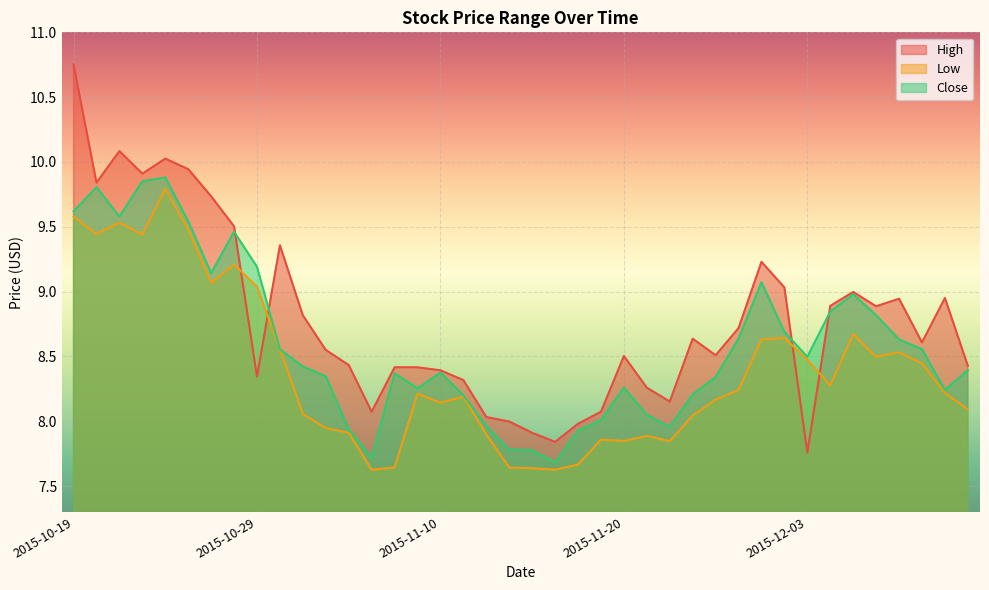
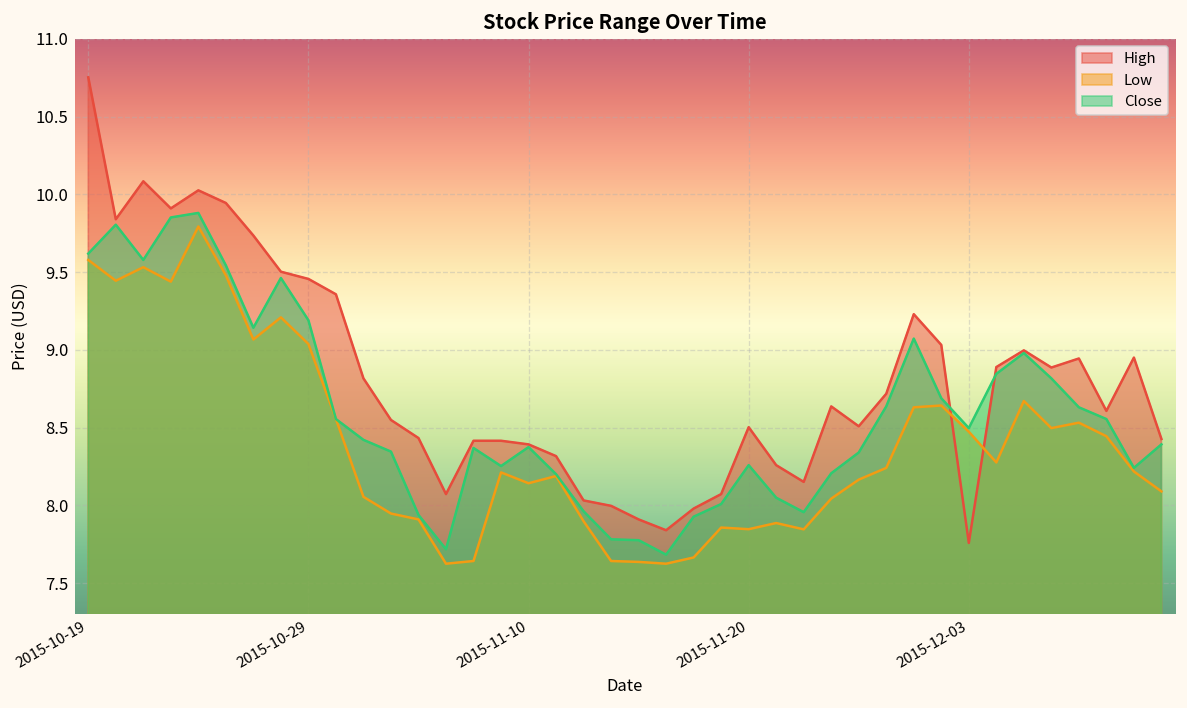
High, 2015-10-29: 8.34 -> 9.46
